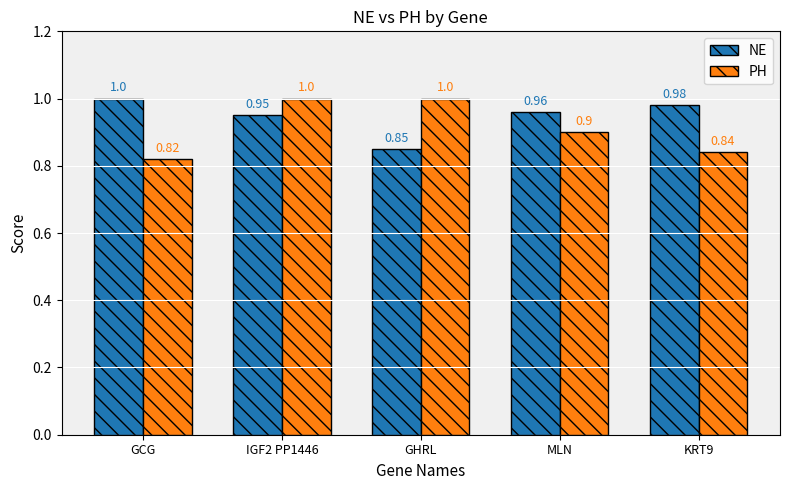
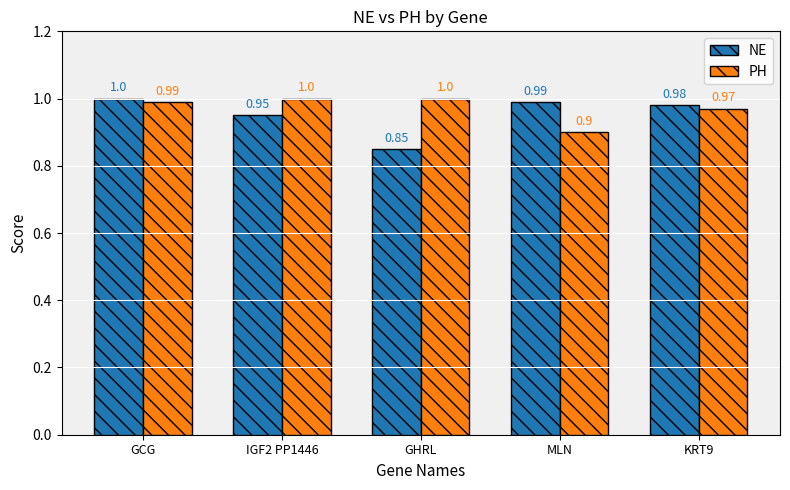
PH, GCG: 0.82 -> 0.99
NE, MLN: 0.96 -> 0.99
PH, KRT9: 0.84 -> 0.97
